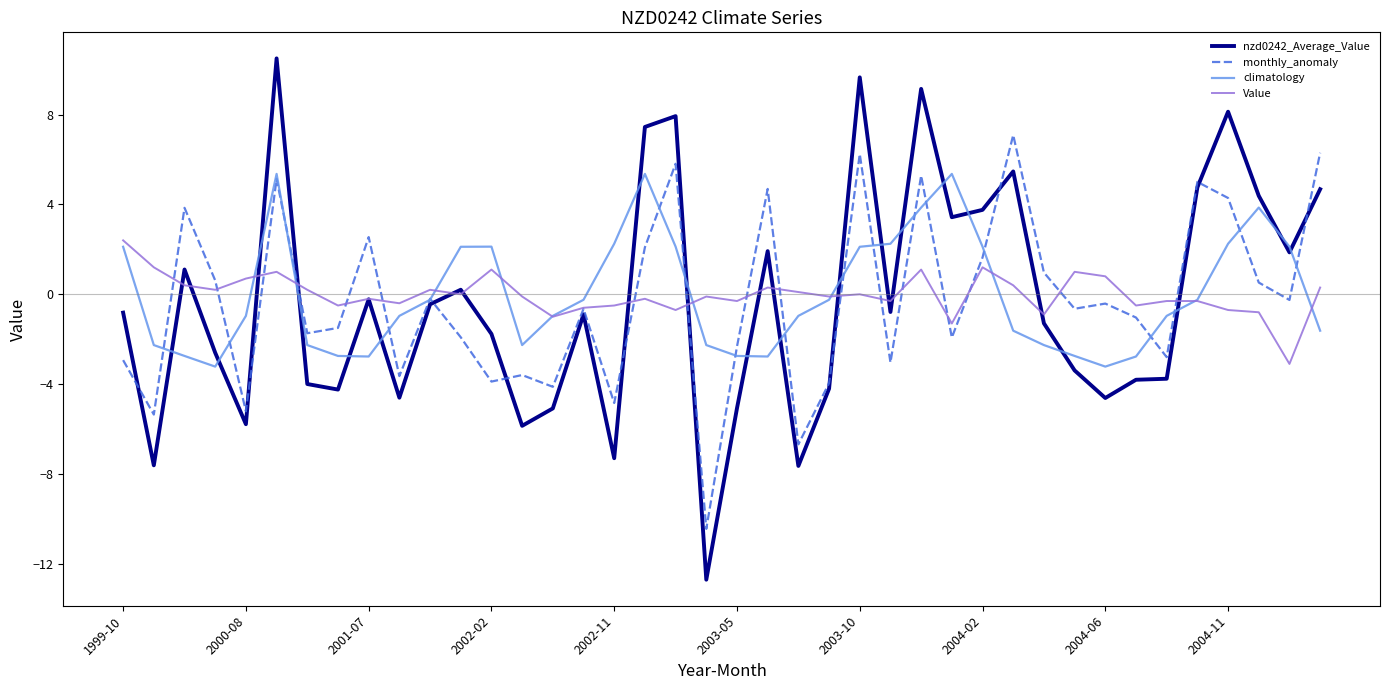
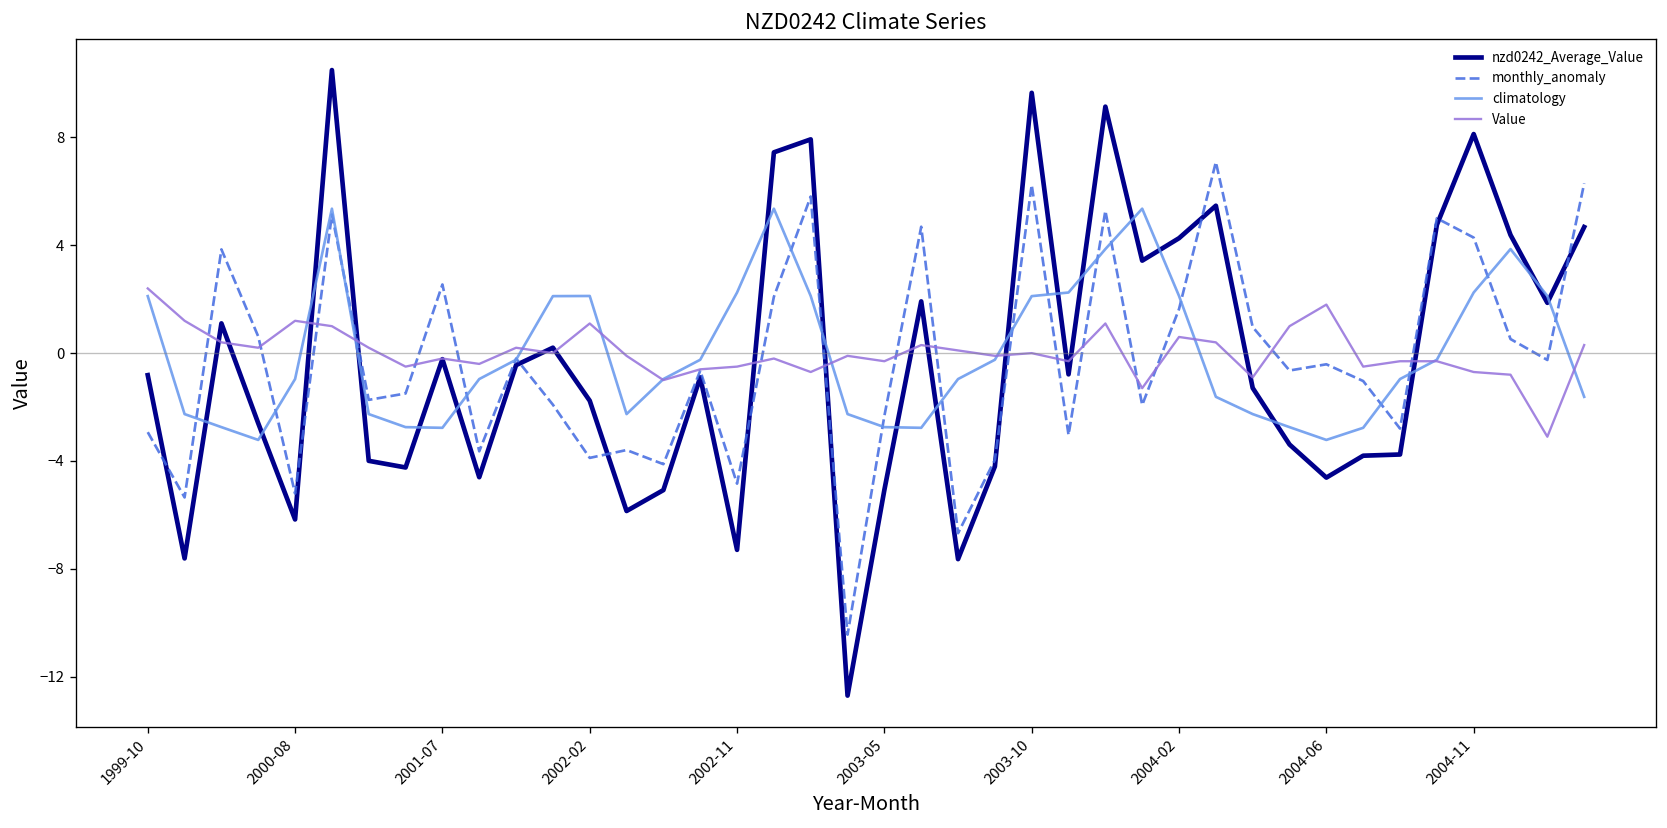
nzd0242_Average_Value, 2000-08: -5.8 -> -6.2
Value, 2000-08: 0.7 -> 1.2
nzd0242_Average_Value, 2004-02: 3.8 -> 4.3
Value, 2004-02: 1.2 -> 0.6
Value, 2004-06: 0.8 -> 1.8
